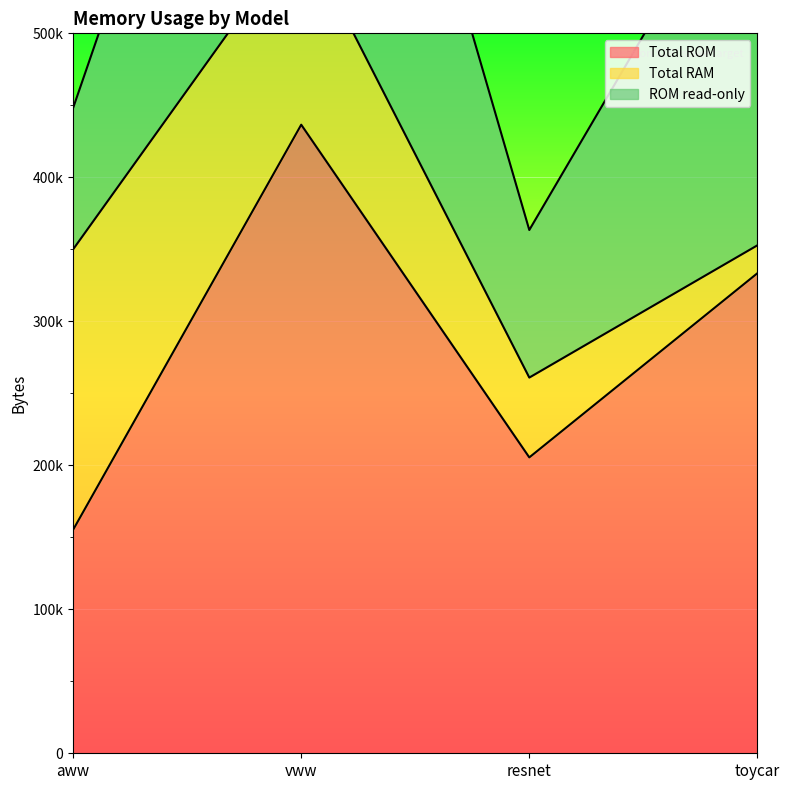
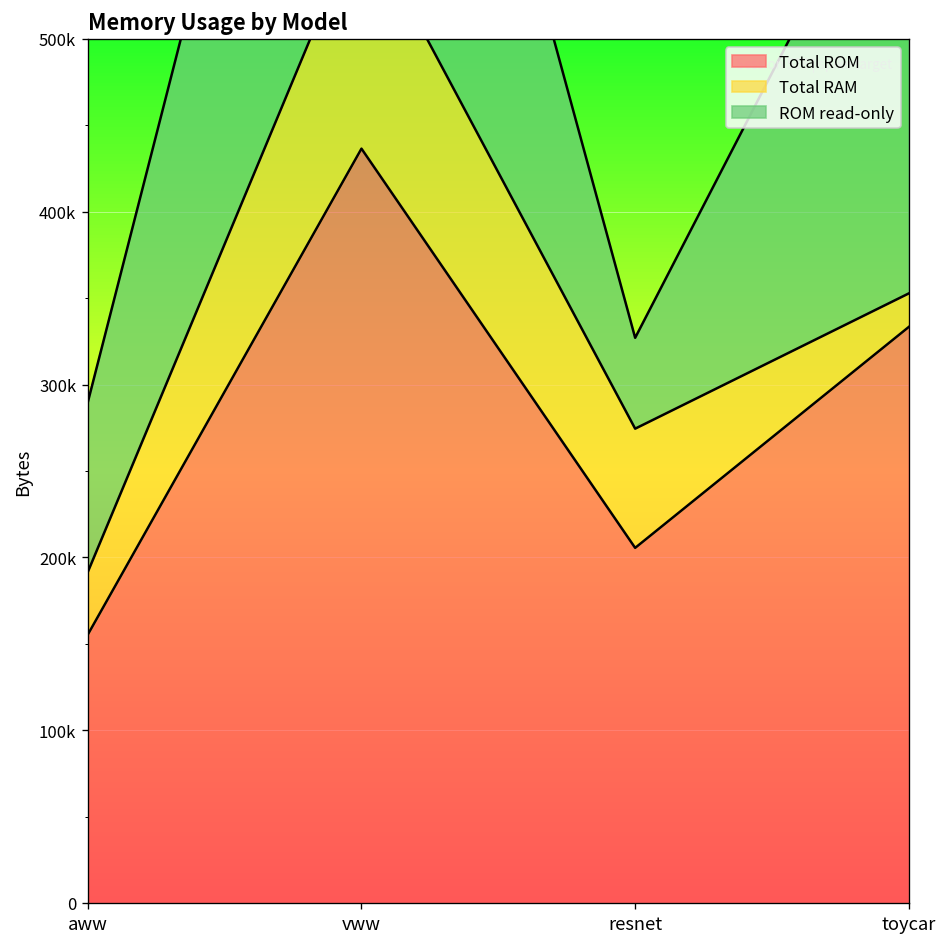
Total RAM, aww: 195000 -> 36000
Total RAM, resnet: 55000 -> 69000
ROM read-only, resnet: 102000 -> 53000
